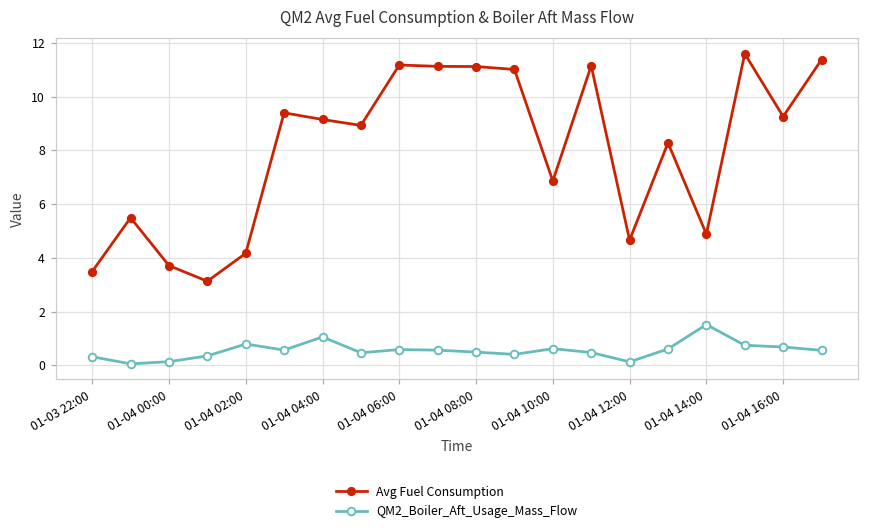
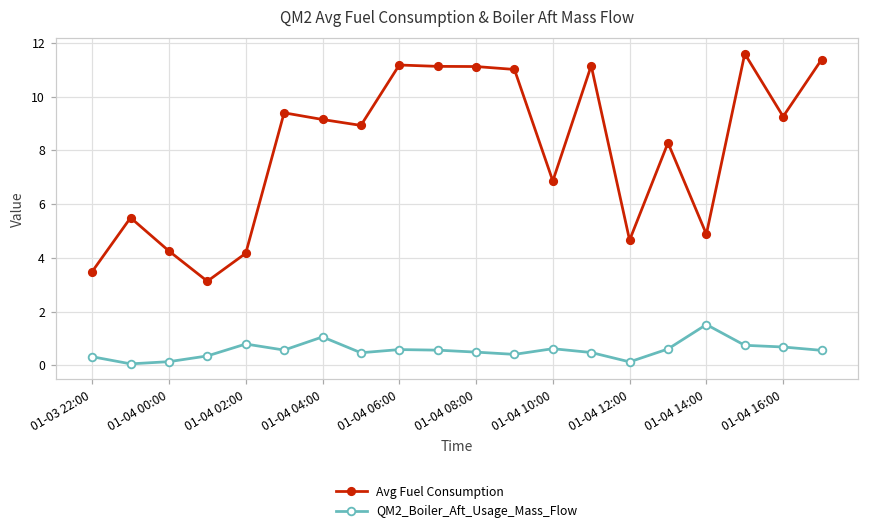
Avg Fuel Consumption, 01-04 00:00: 3.7 -> 4.3
